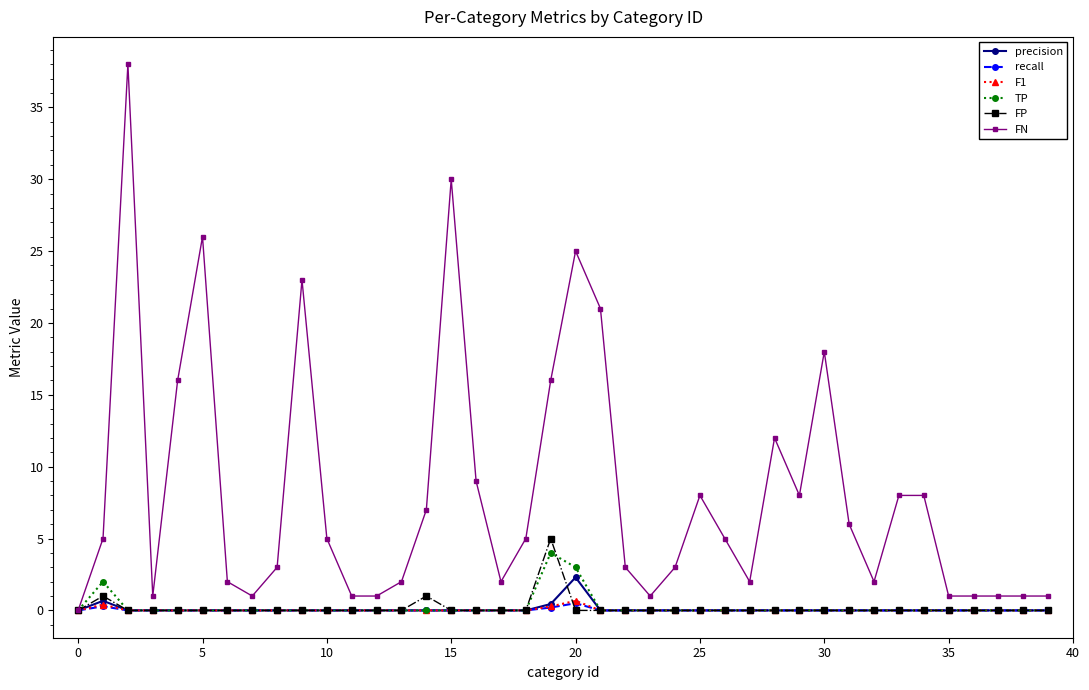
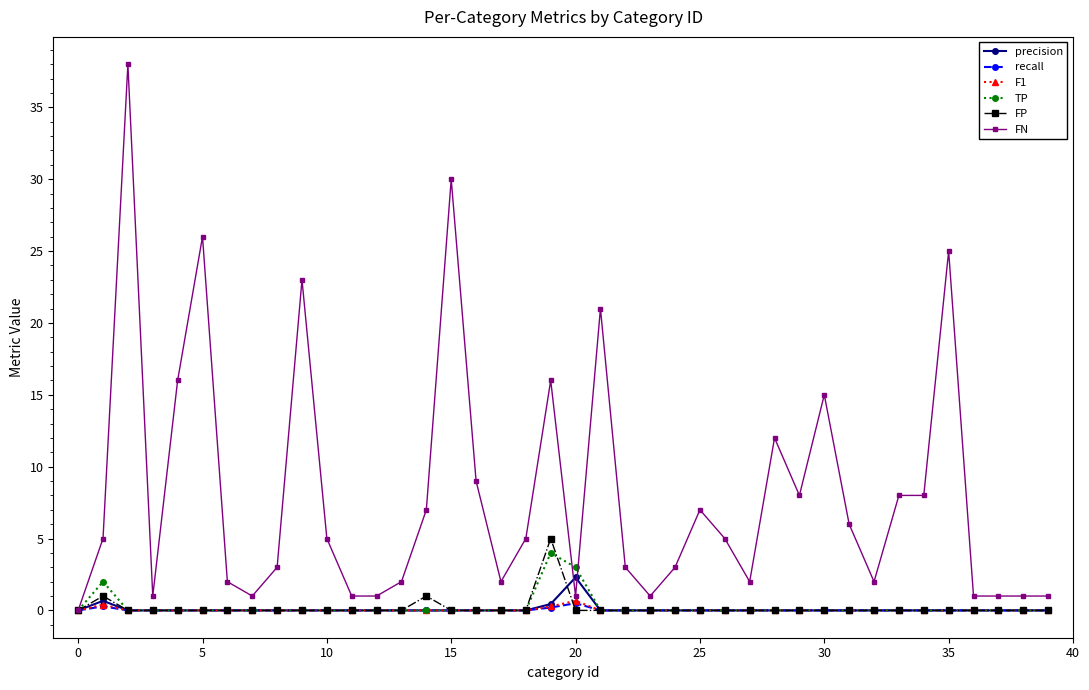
FN, 20: 25 -> 1
FN, 25: 8 -> 7
FN, 30: 18 -> 15
FN, 35: 1 -> 25
